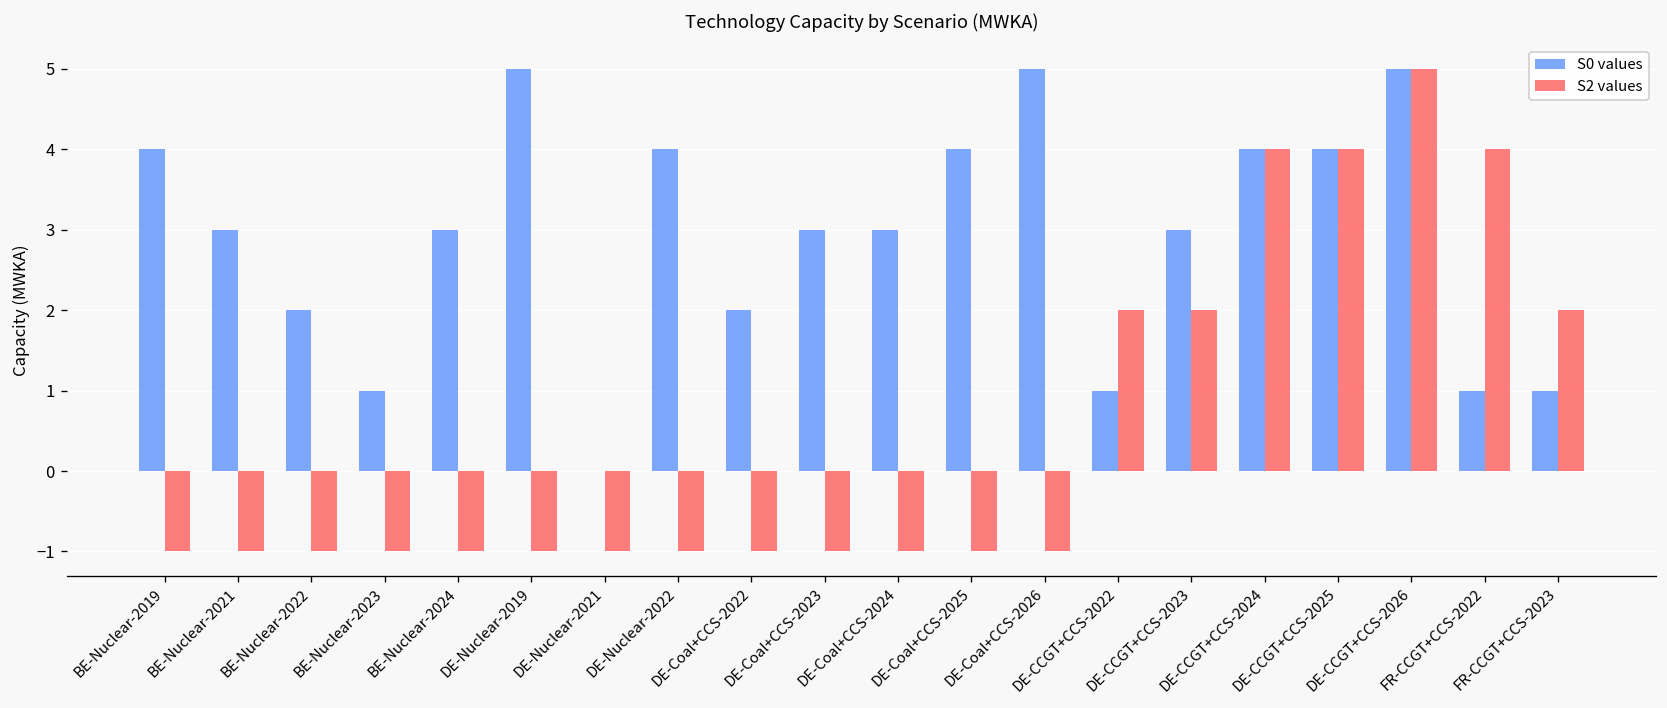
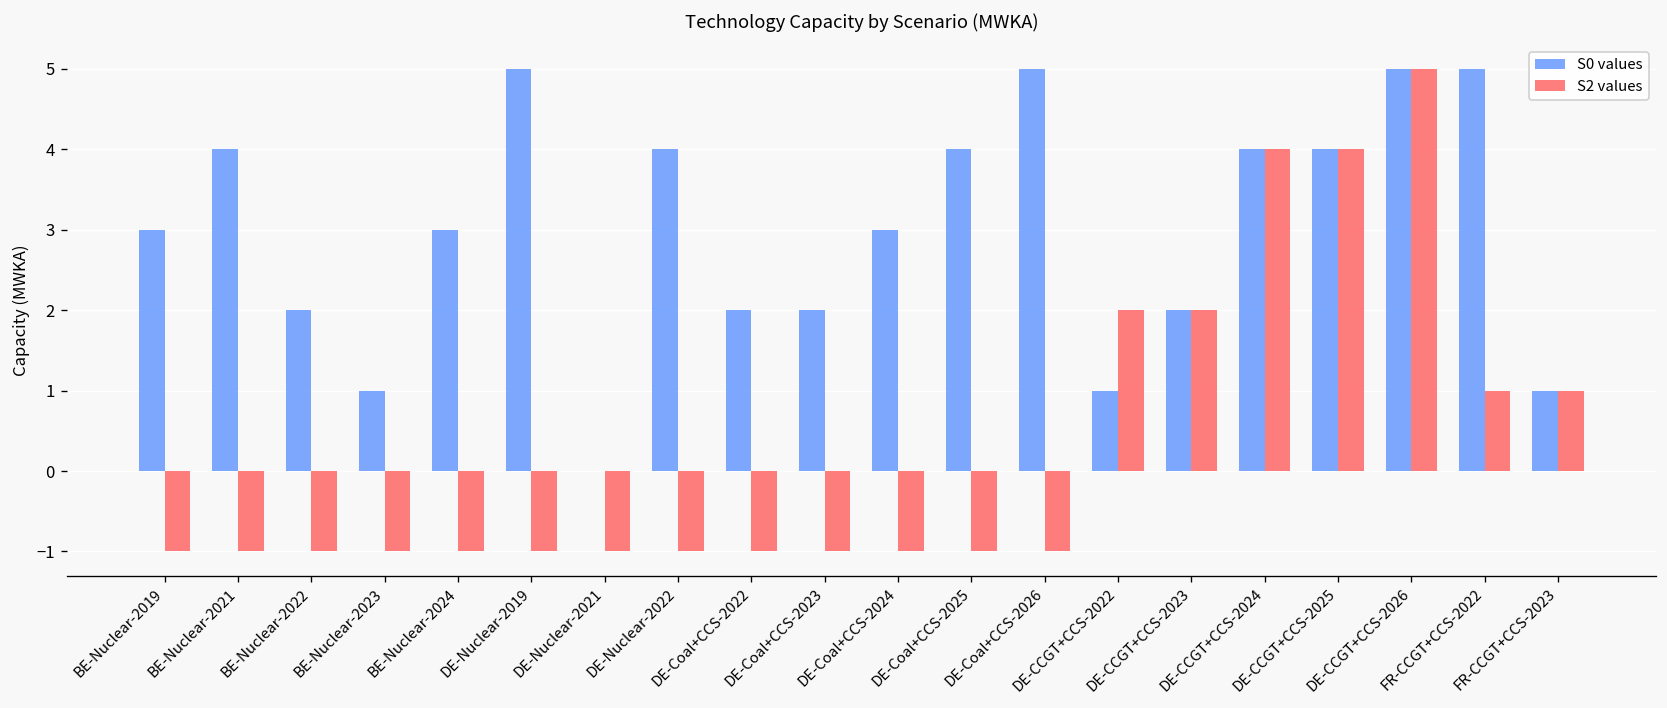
S0 values, BE-Nuclear-2019: 4 -> 3
S0 values, BE-Nuclear-2021: 3 -> 4
S0 values, DE-Coal+CCS-2023: 3 -> 2
S0 values, DE-CCGT+CCS-2023: 3 -> 2
S0 values, FR-CCGT+CCS-2022: 1 -> 5
S2 values, FR-CCGT+CCS-2022: 4 -> 1
S2 values, FR-CCGT+CCS-2023: 2 -> 1
